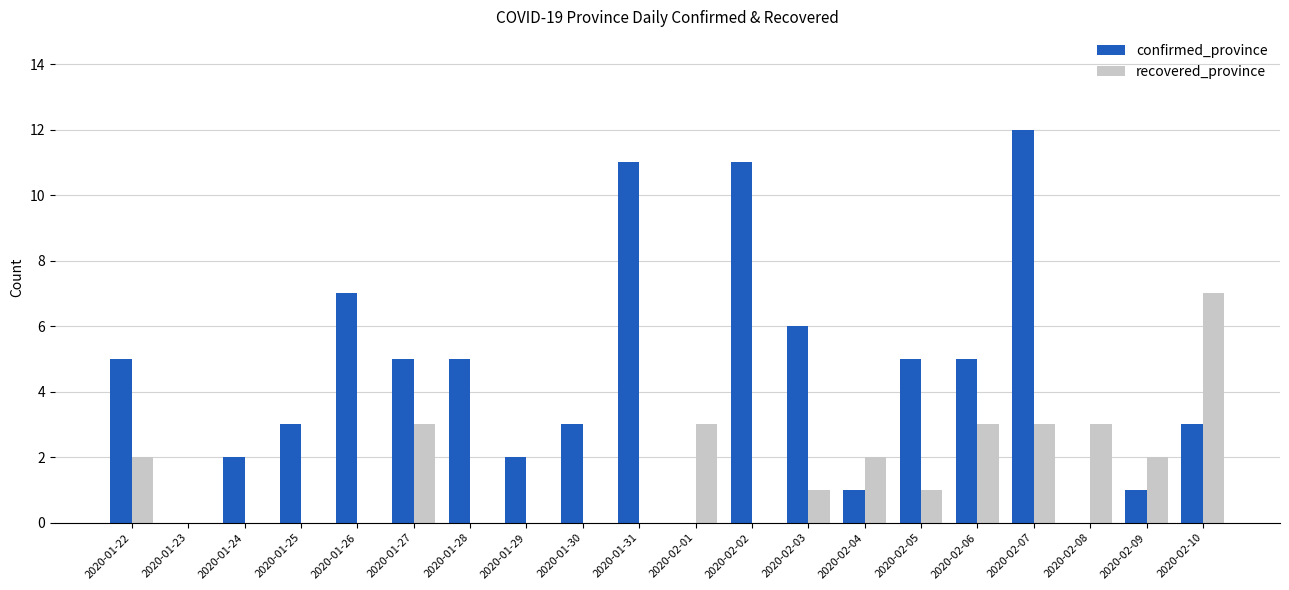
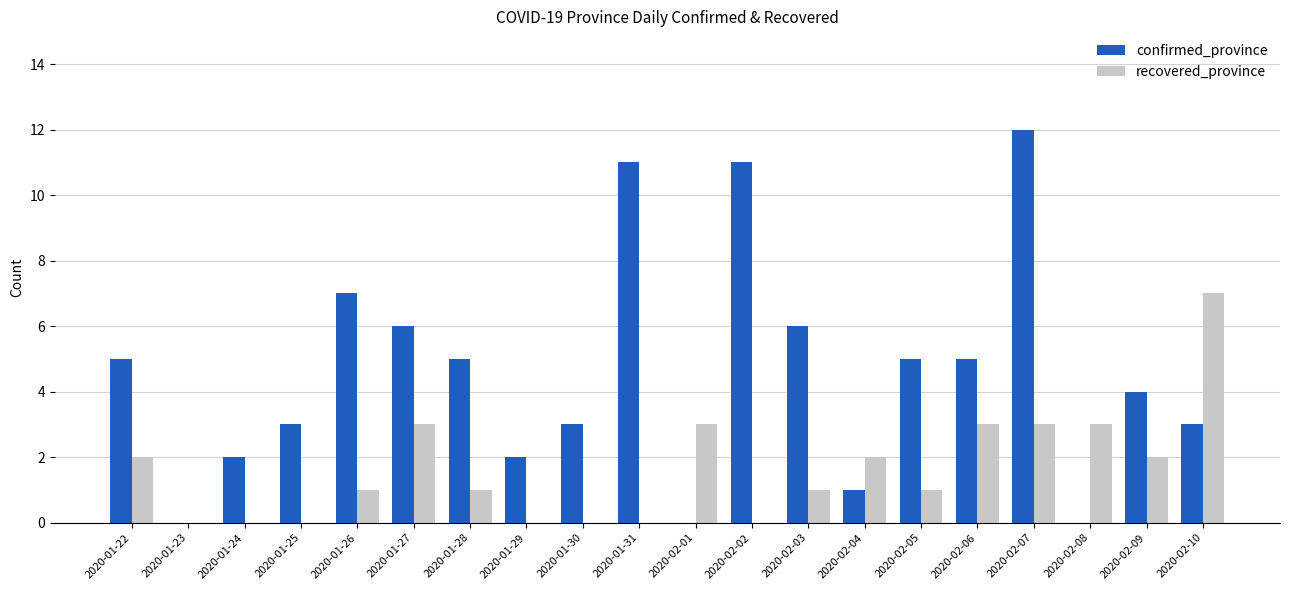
recovered_province, 2020-01-26: 0 -> 1
confirmed_province, 2020-01-27: 5 -> 6
recovered_province, 2020-01-28: 0 -> 1
confirmed_province, 2020-02-09: 1 -> 4
